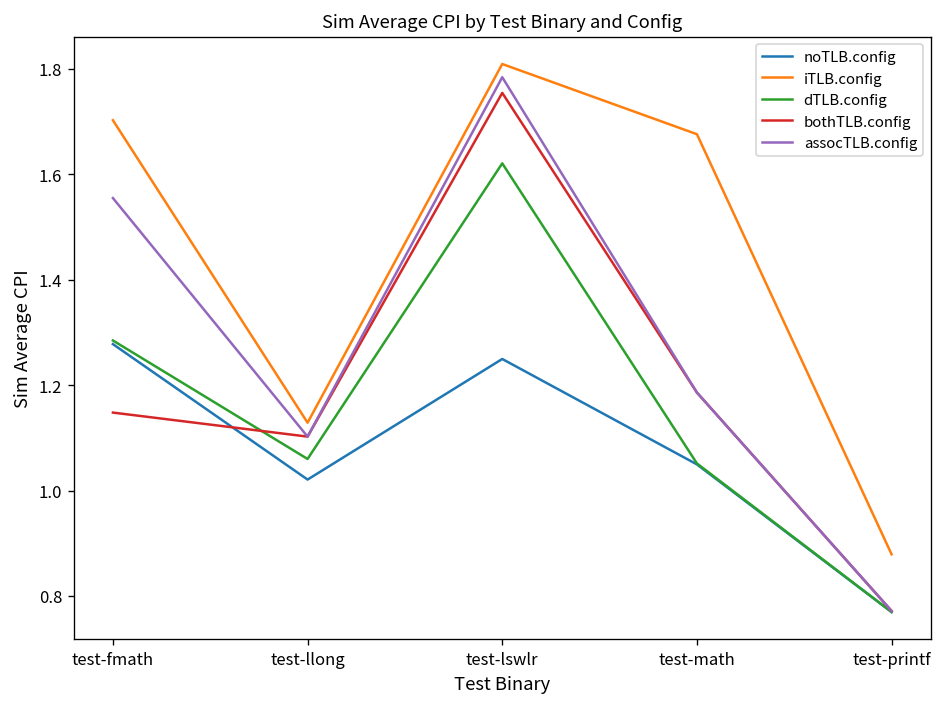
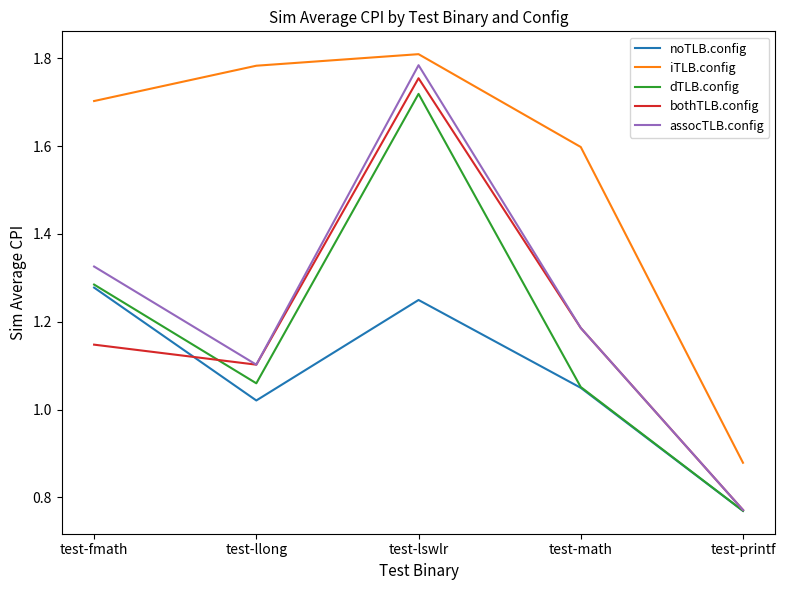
assocTLB.config, test-fmath: 1.55 -> 1.33
iTLB.config, test-llong: 1.13 -> 1.78
dTLB.config, test-lswlr: 1.62 -> 1.72
iTLB.config, test-math: 1.68 -> 1.60
